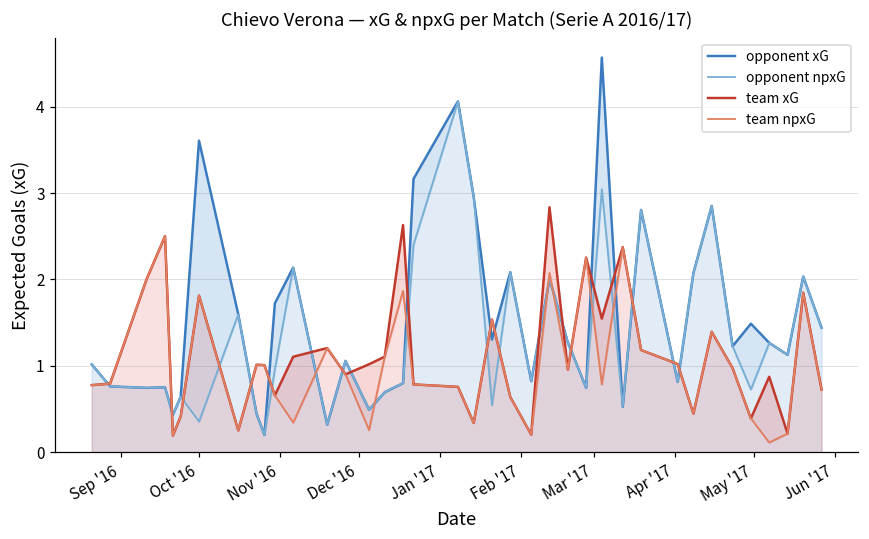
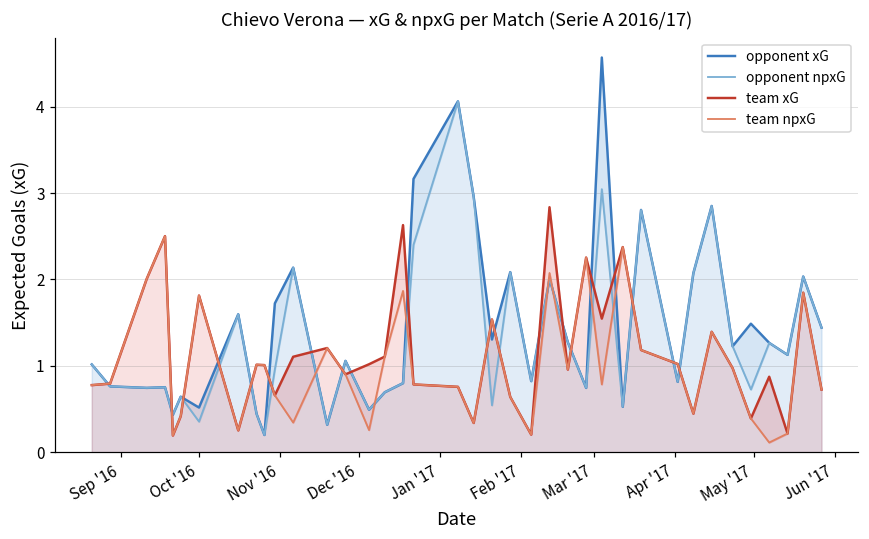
opponent xG, Oct '16: 3.6 -> 0.5
